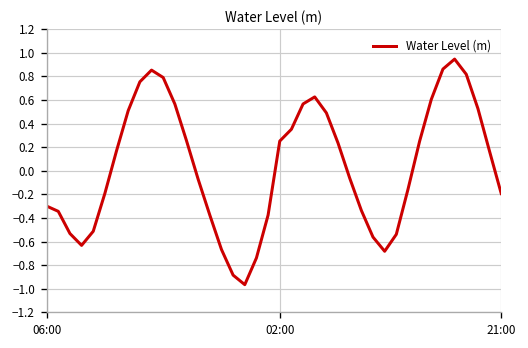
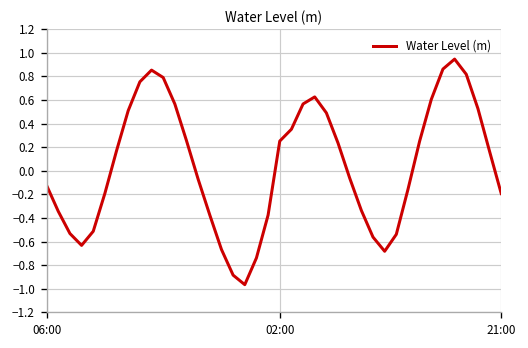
06:00: -0.3 -> -0.1
